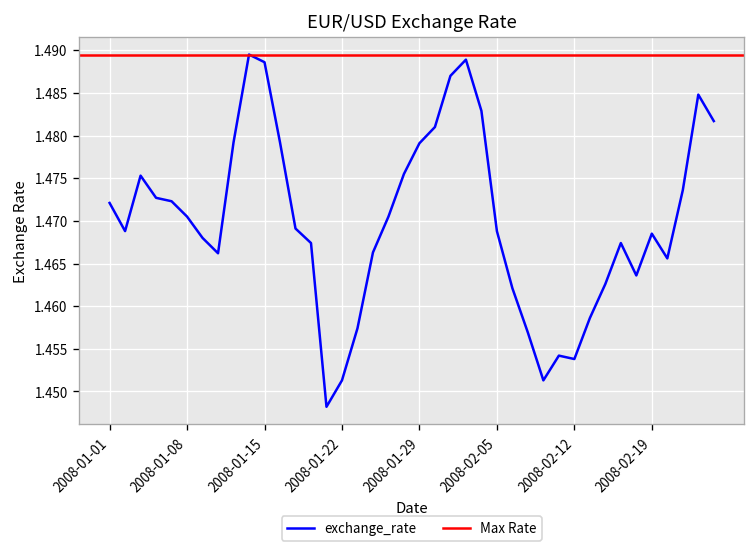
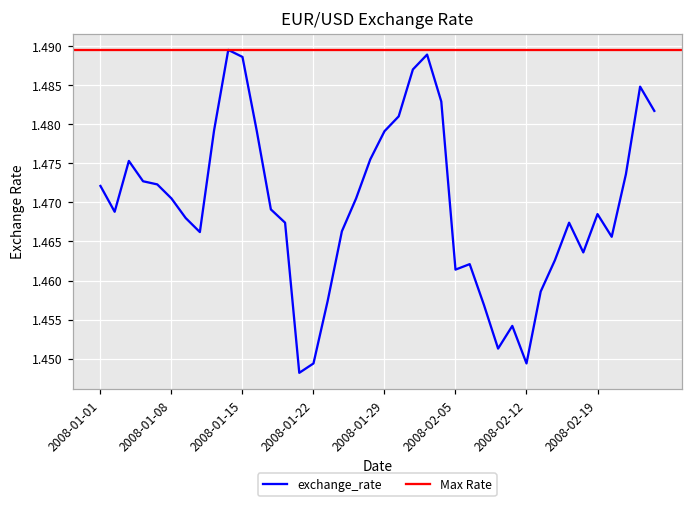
2008-01-22: 1.451 -> 1.449
2008-02-05: 1.469 -> 1.461
2008-02-12: 1.454 -> 1.449
